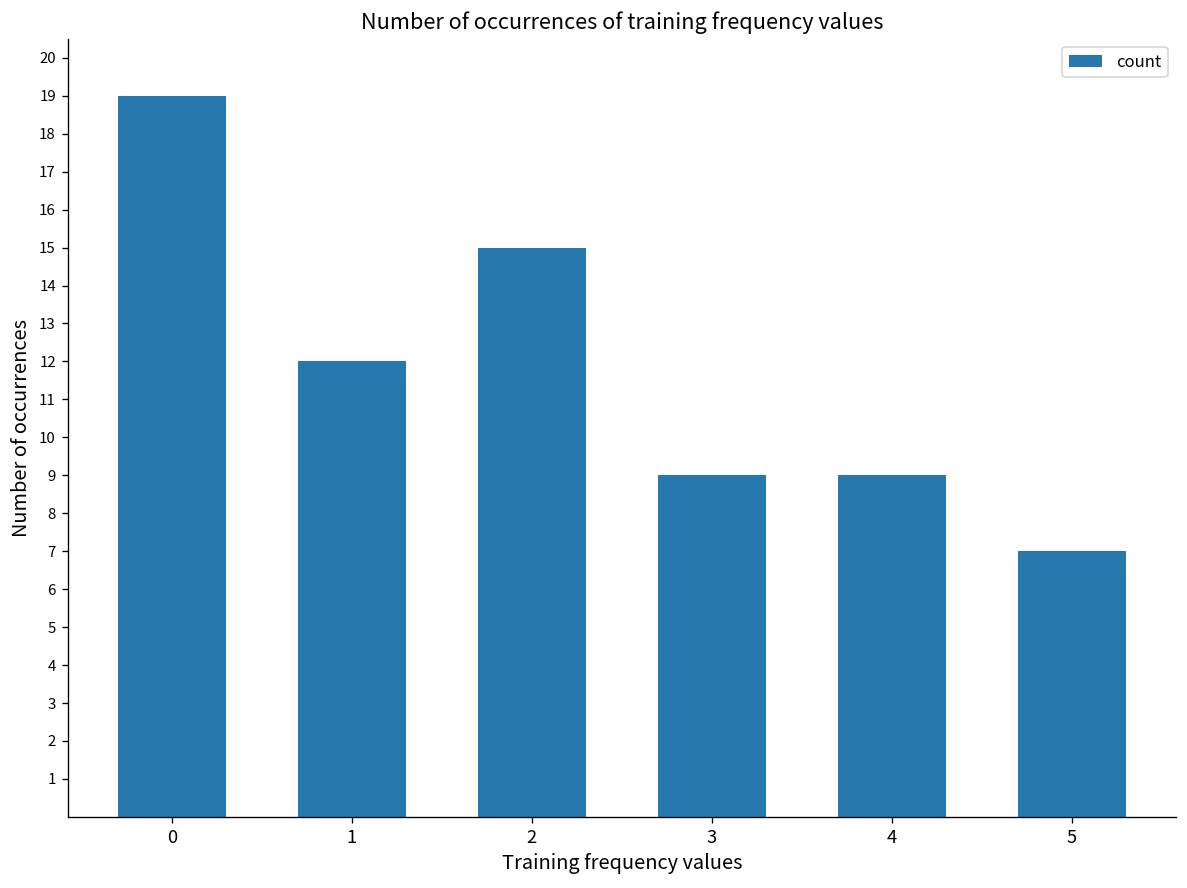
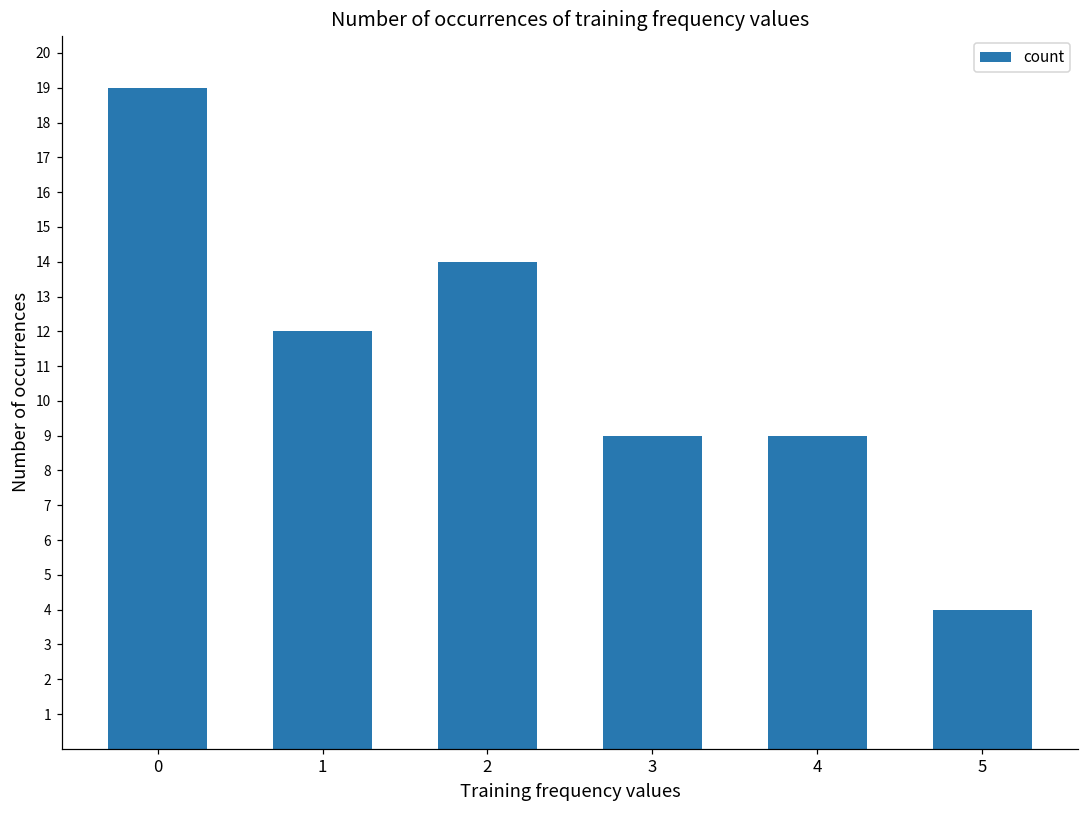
2: 15 -> 14
5: 7 -> 4
